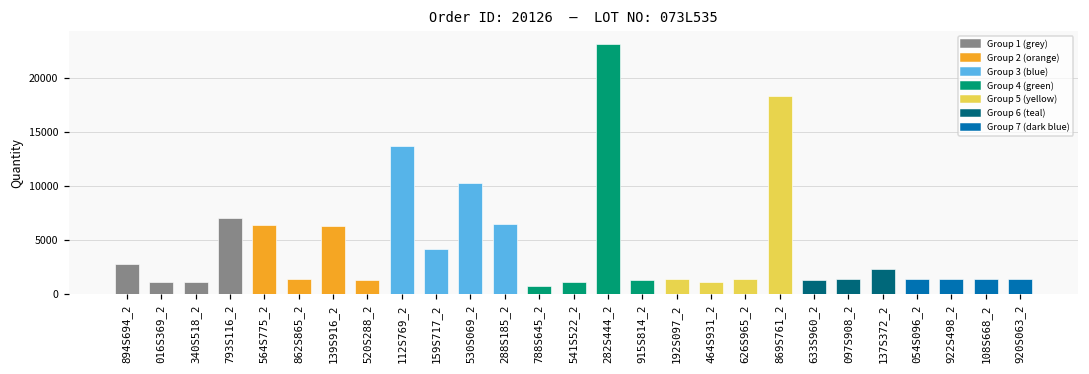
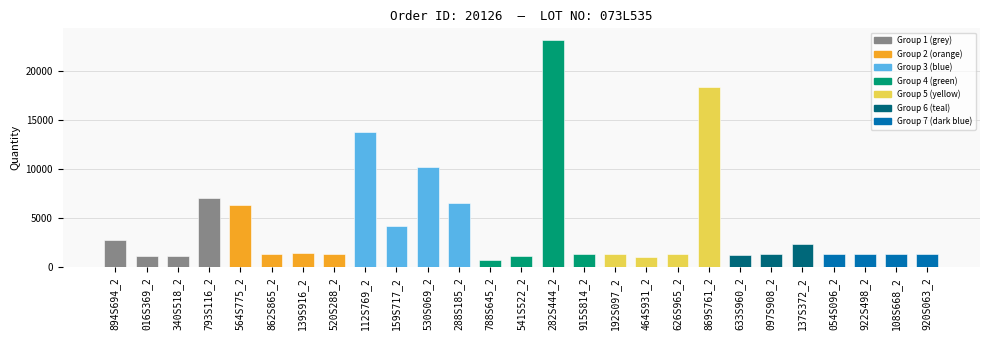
139S916_2: 6000 -> 1000
